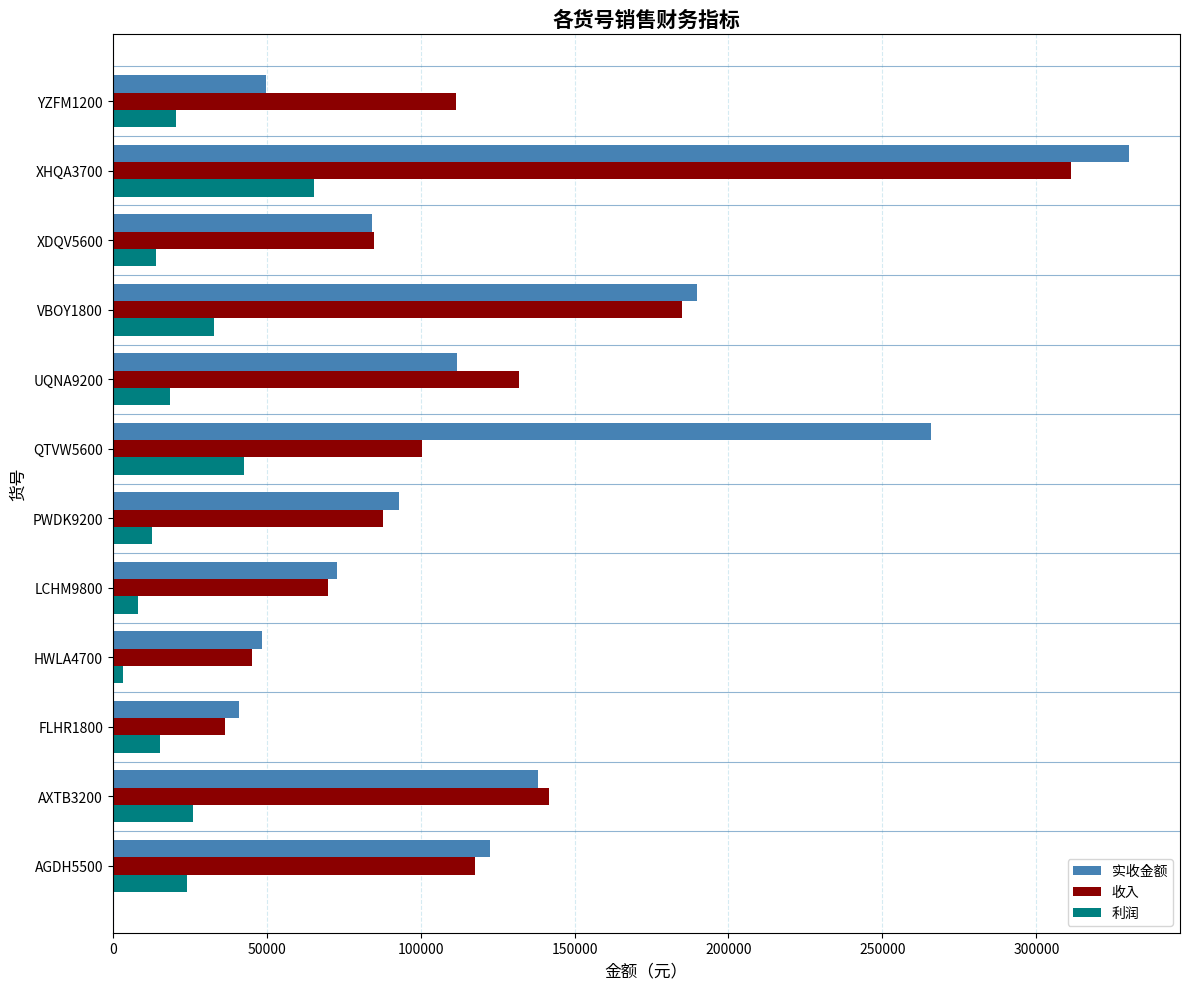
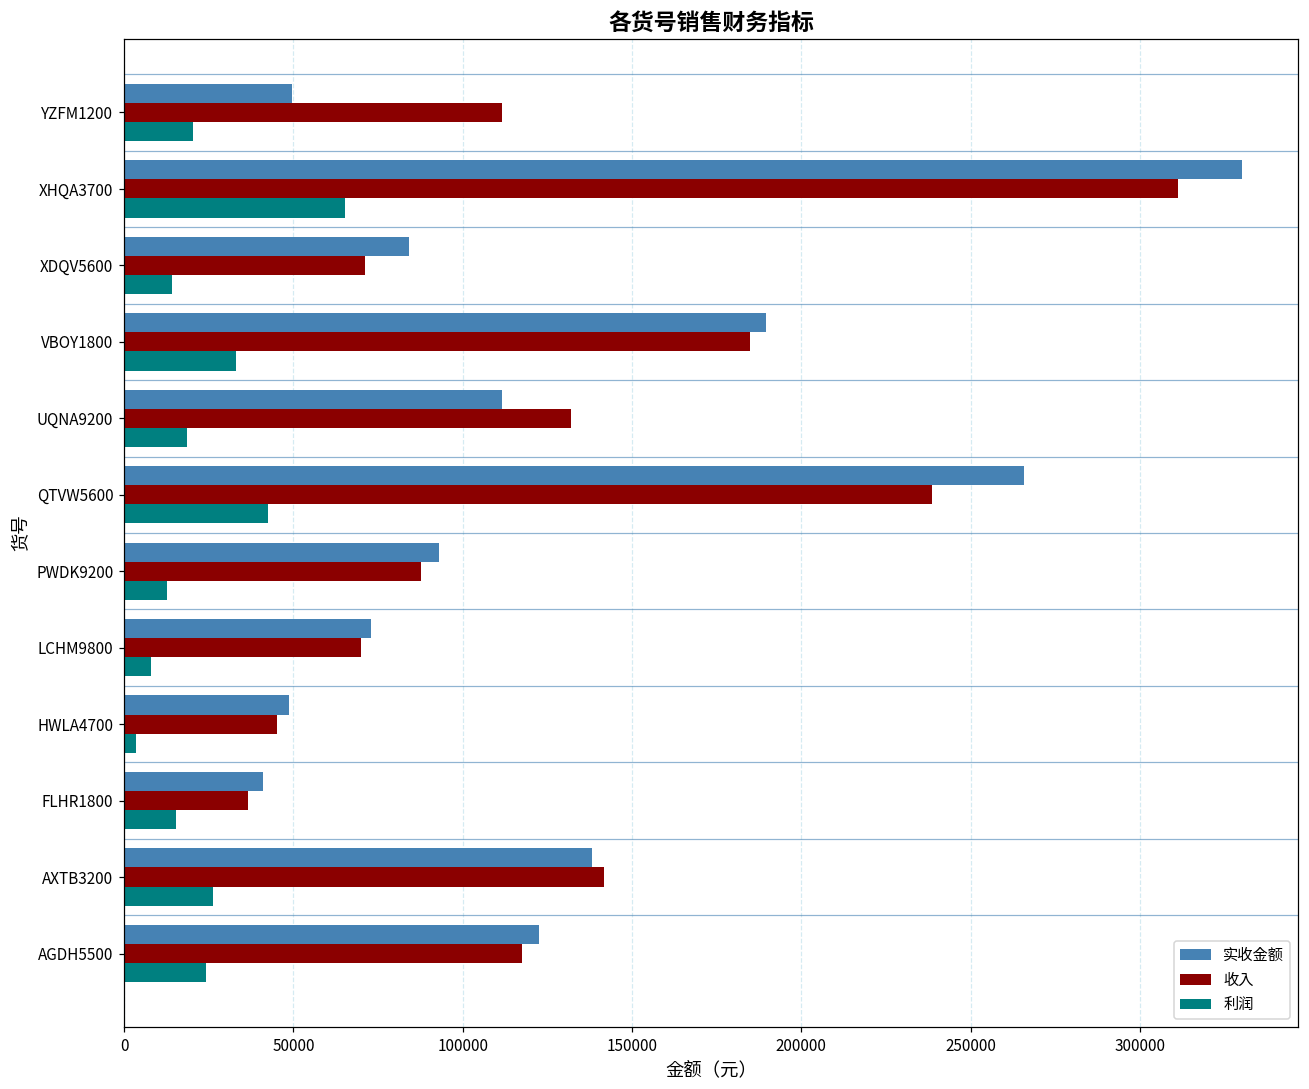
收入, XDQV5600: 85000 -> 71000
收入, QTVW5600: 100000 -> 239000
